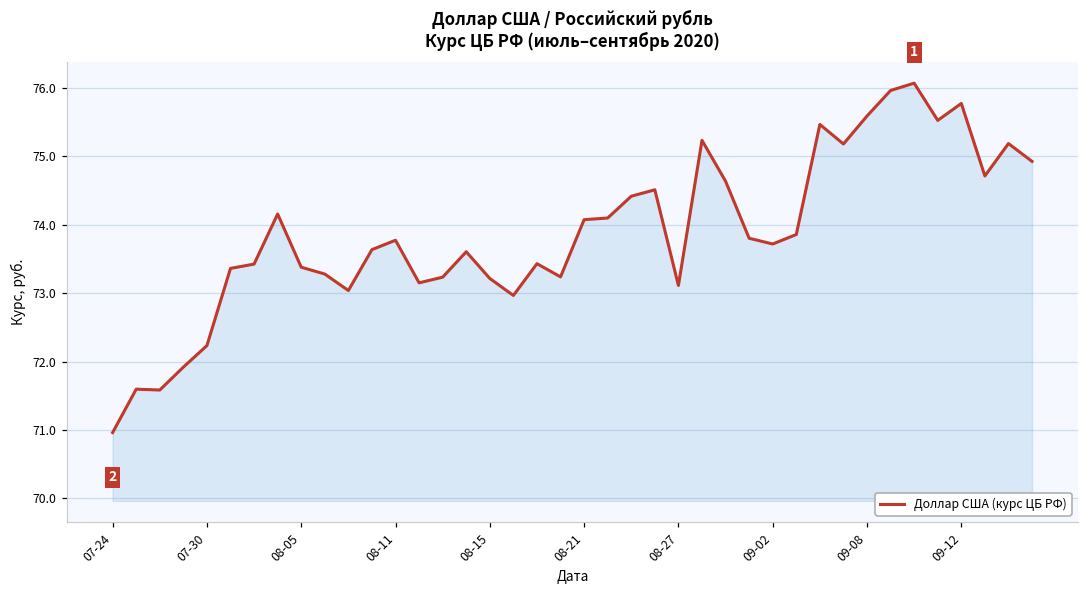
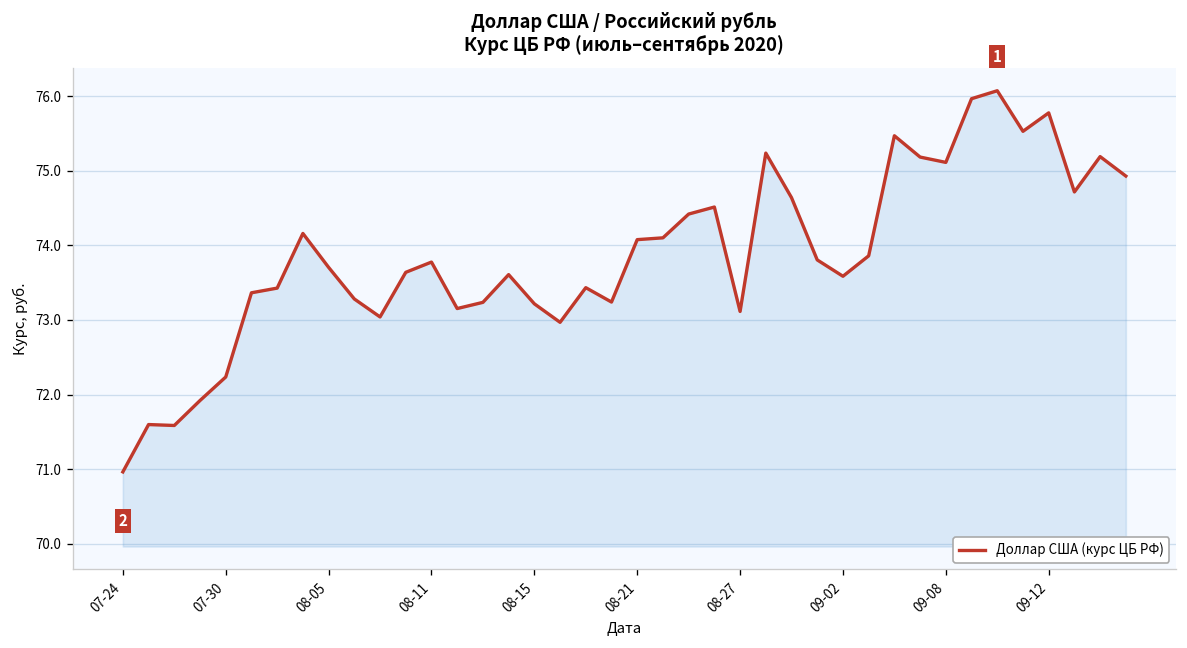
08-05: 73.4 -> 73.7
09-02: 73.7 -> 73.6
09-08: 75.6 -> 75.1
